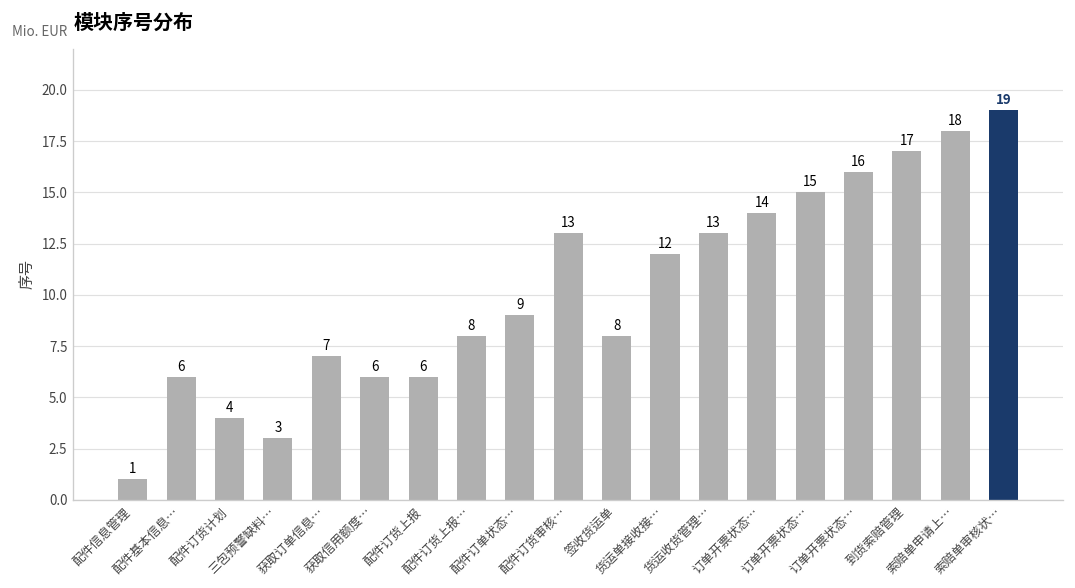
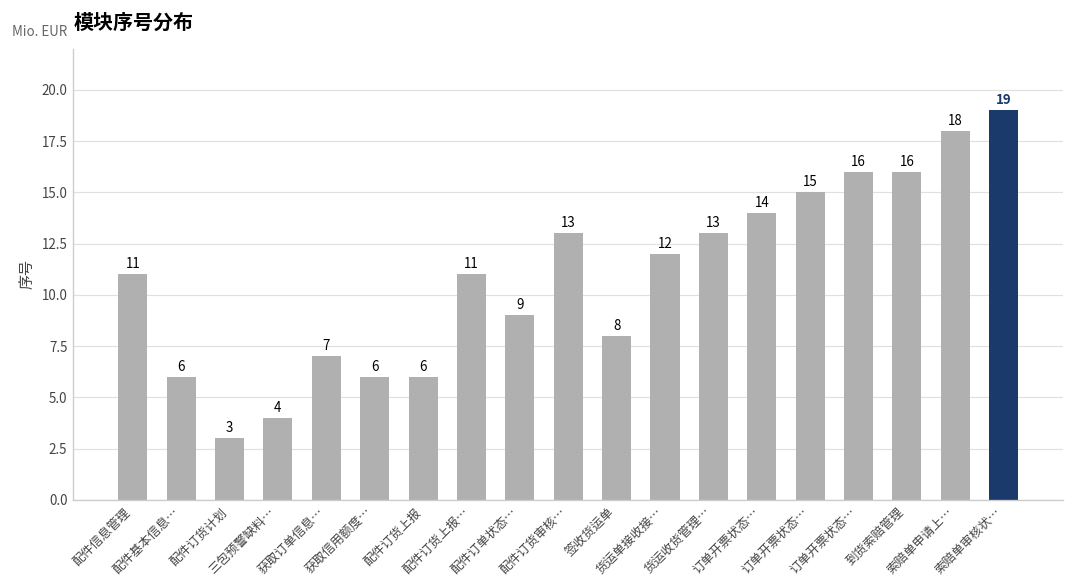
配件信息管理: 1 -> 11
配件订货计划: 4 -> 3
三包预警缺料…: 3 -> 4
配件订货上报…: 8 -> 11
到货索赔管理: 17 -> 16
